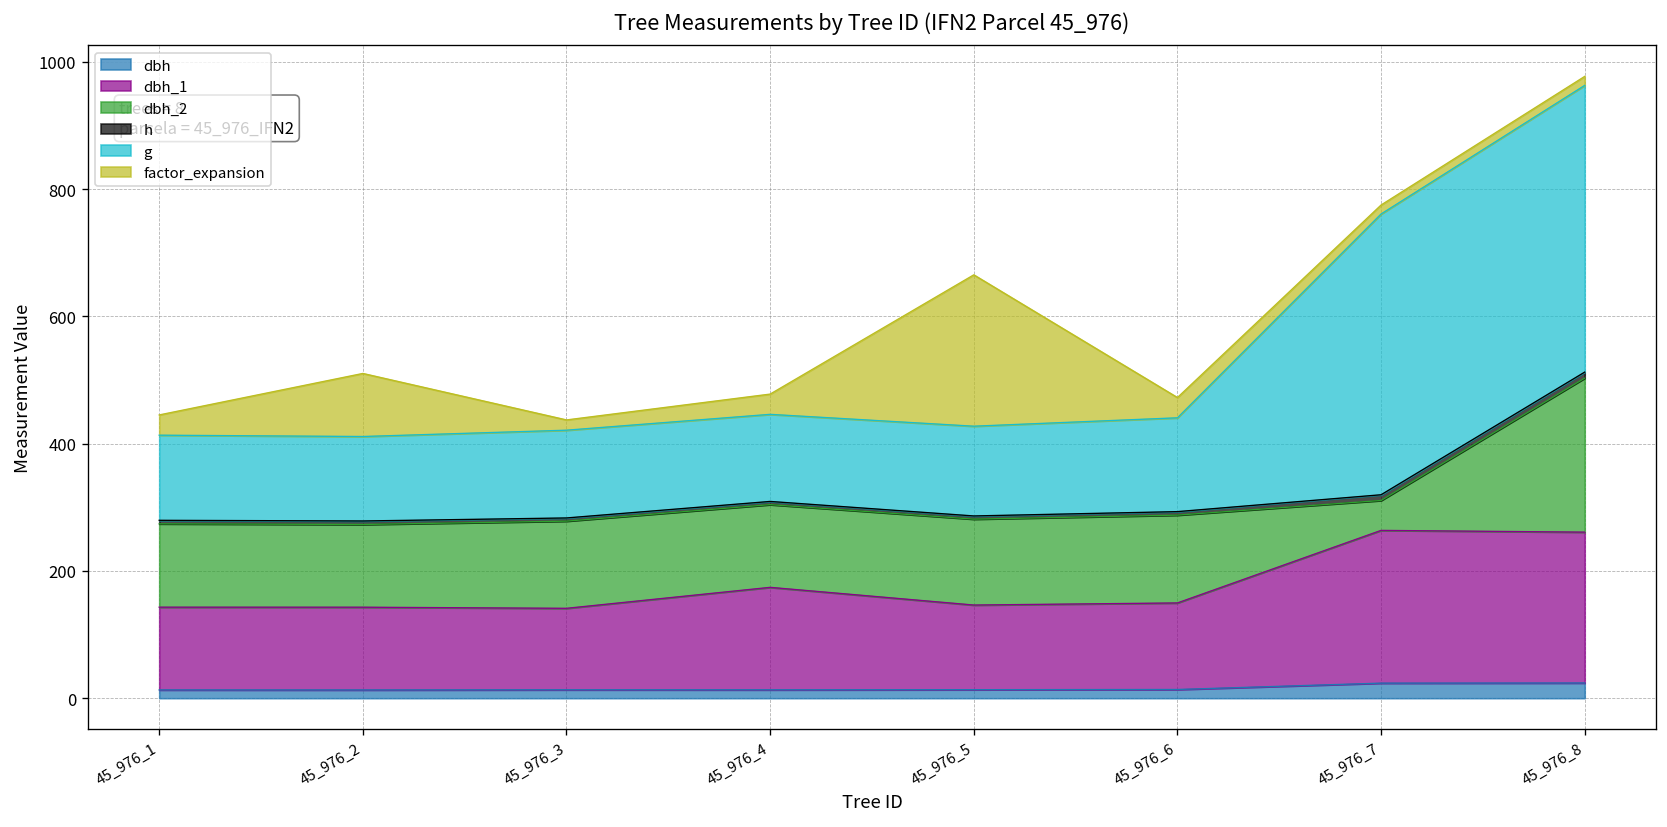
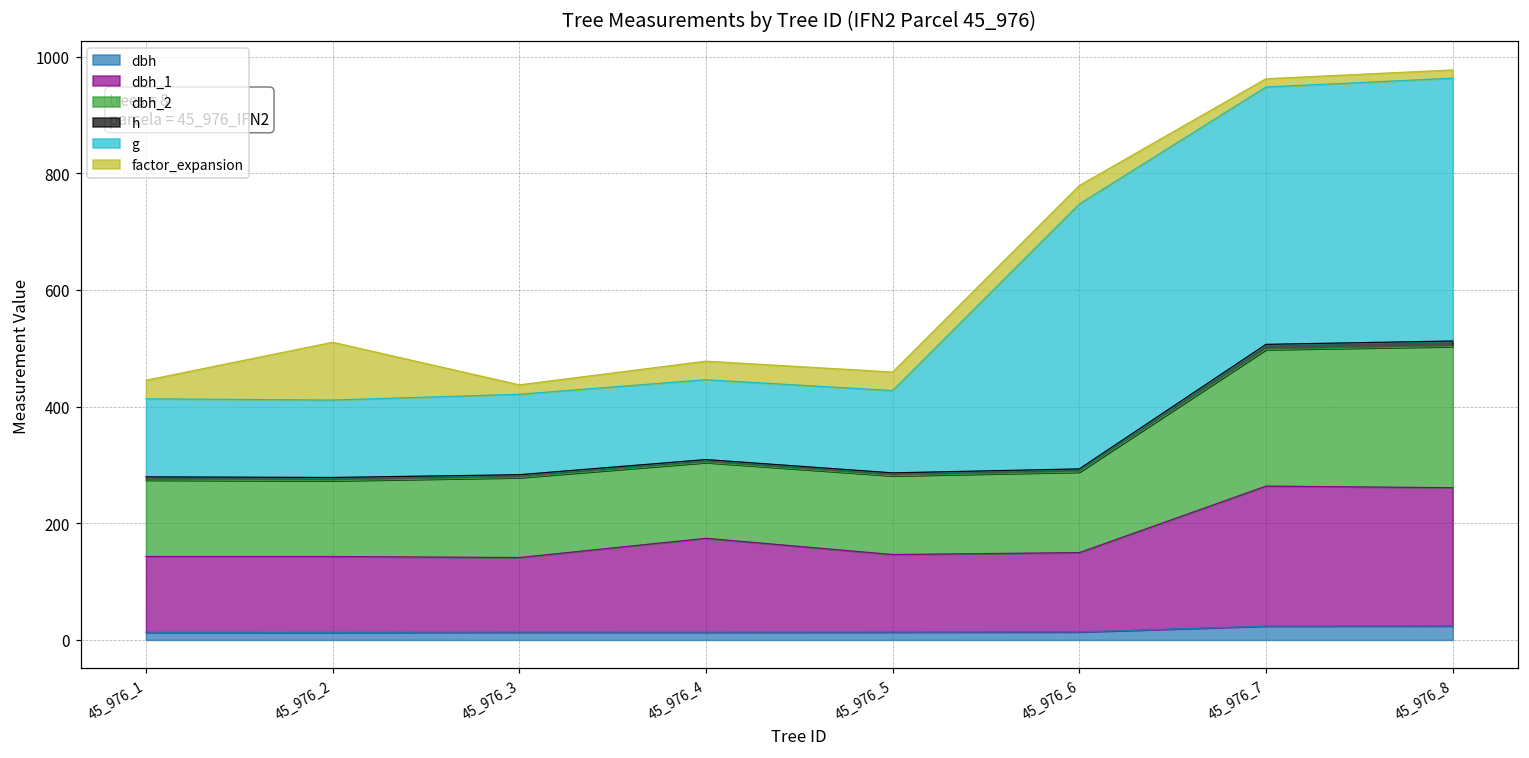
factor_expansion, 45_976_5: 240 -> 30
g, 45_976_6: 150 -> 450
dbh_2, 45_976_7: 50 -> 230
